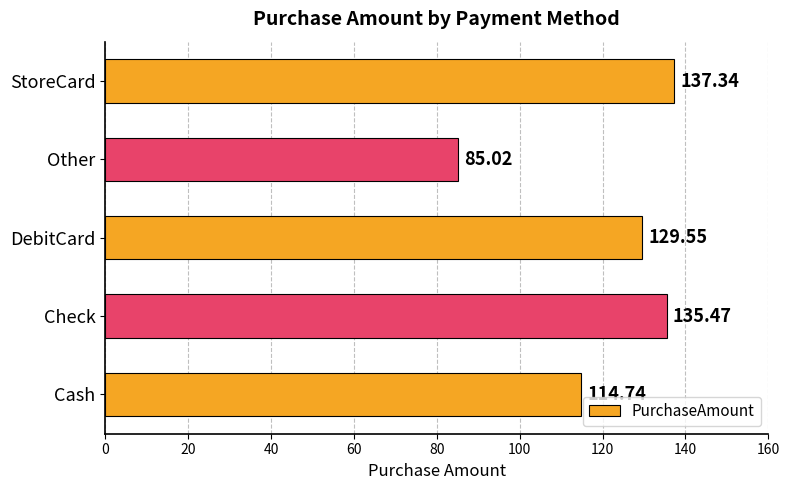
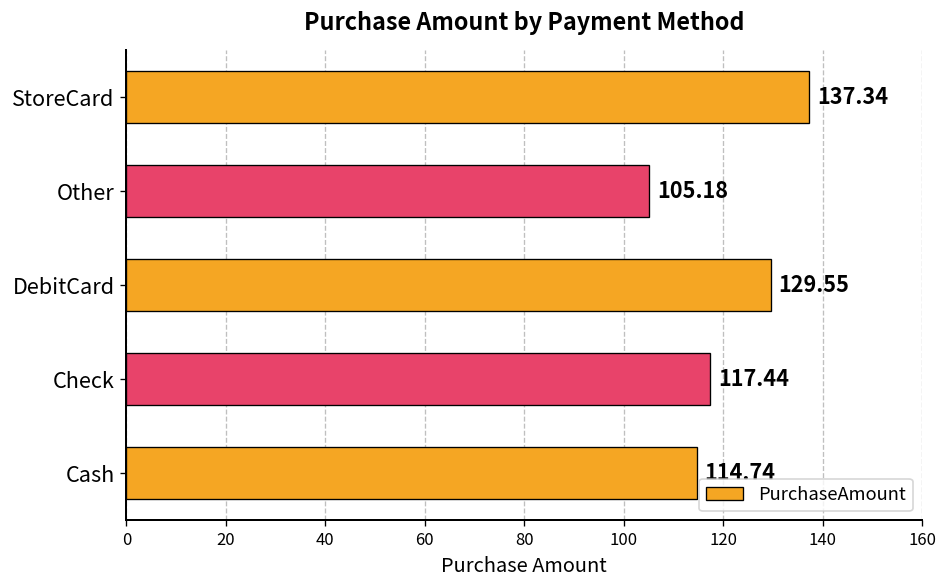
Other: 85.02 -> 105.18
Check: 135.47 -> 117.44
